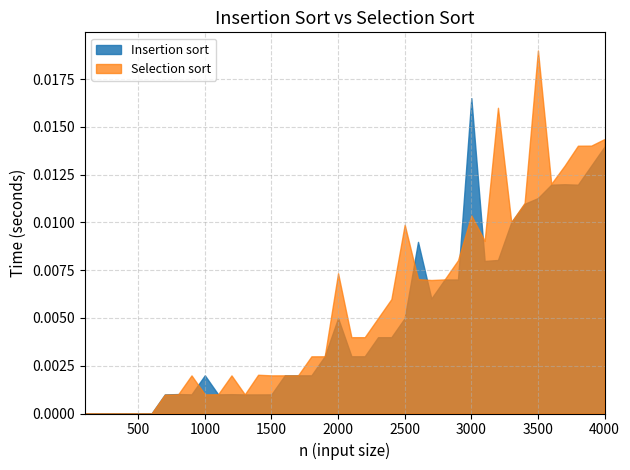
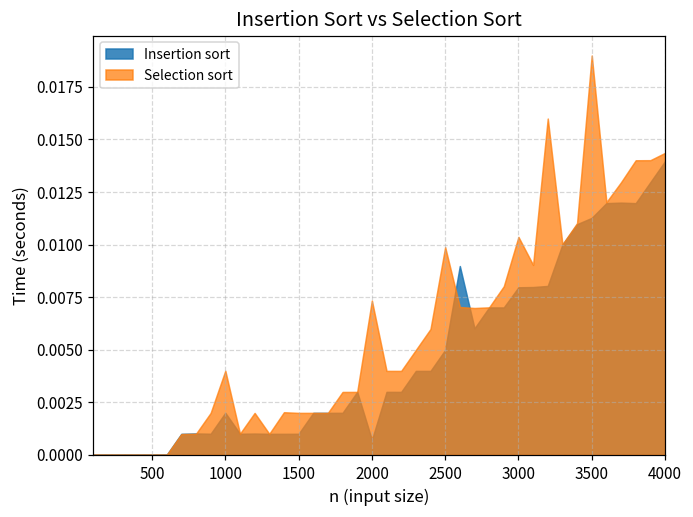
Selection sort, 1000: 0.001 -> 0.004
Insertion sort, 2000: 0.0050 -> 0.0007
Insertion sort, 3000: 0.0165 -> 0.0080
